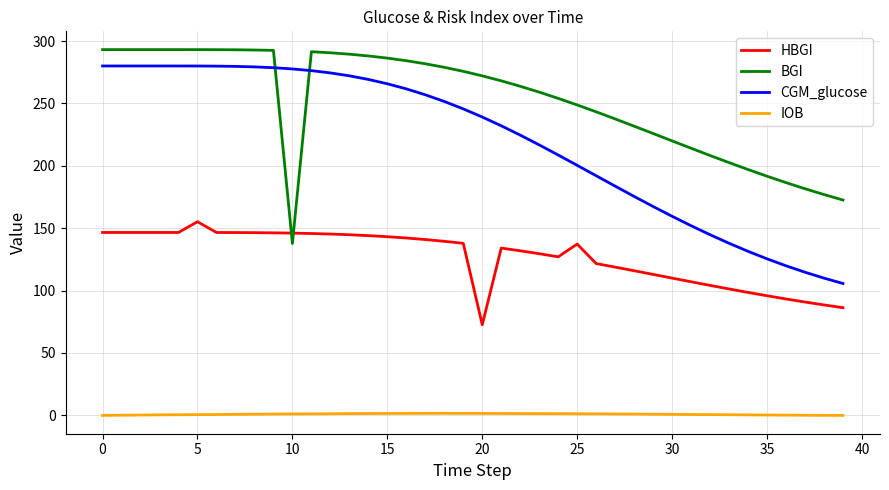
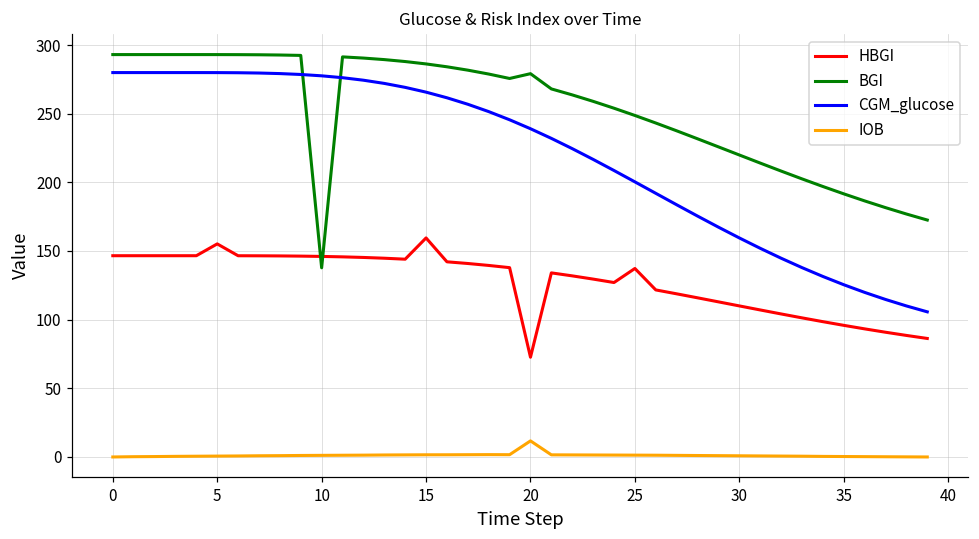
HBGI, 15: 143 -> 160
BGI, 20: 272 -> 279
IOB, 20: 2 -> 12
